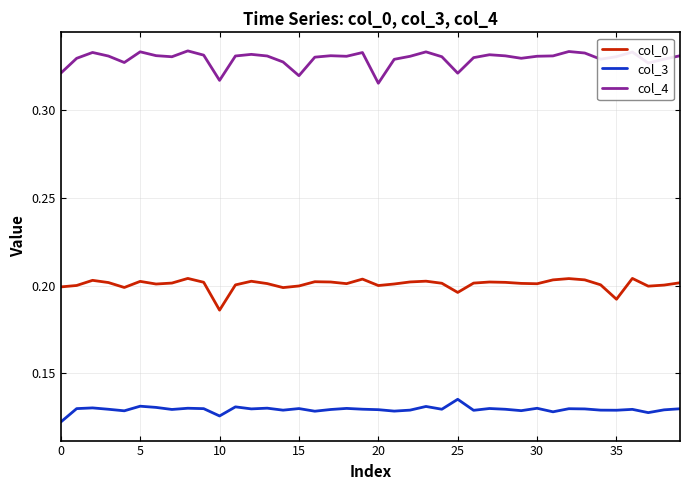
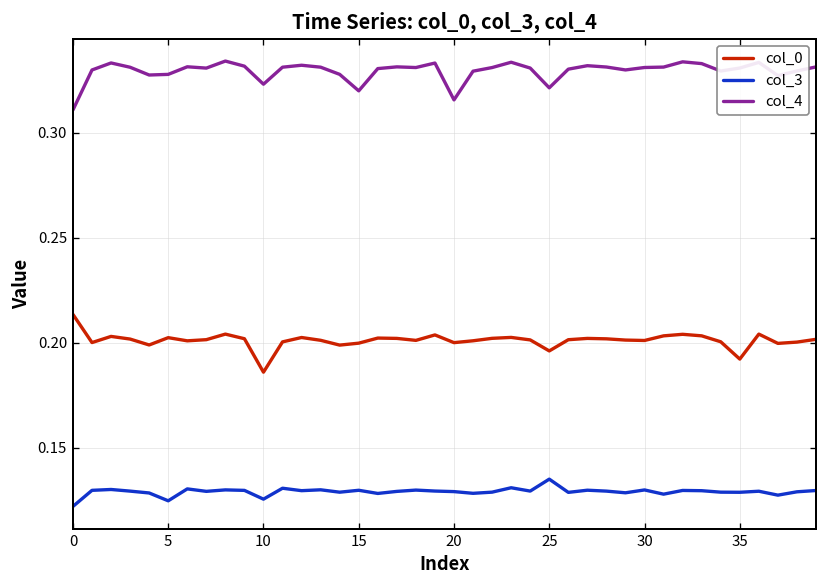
col_0, 0: 0.199 -> 0.213
col_4, 0: 0.321 -> 0.311
col_3, 5: 0.131 -> 0.125
col_4, 5: 0.333 -> 0.328
col_4, 10: 0.317 -> 0.323
